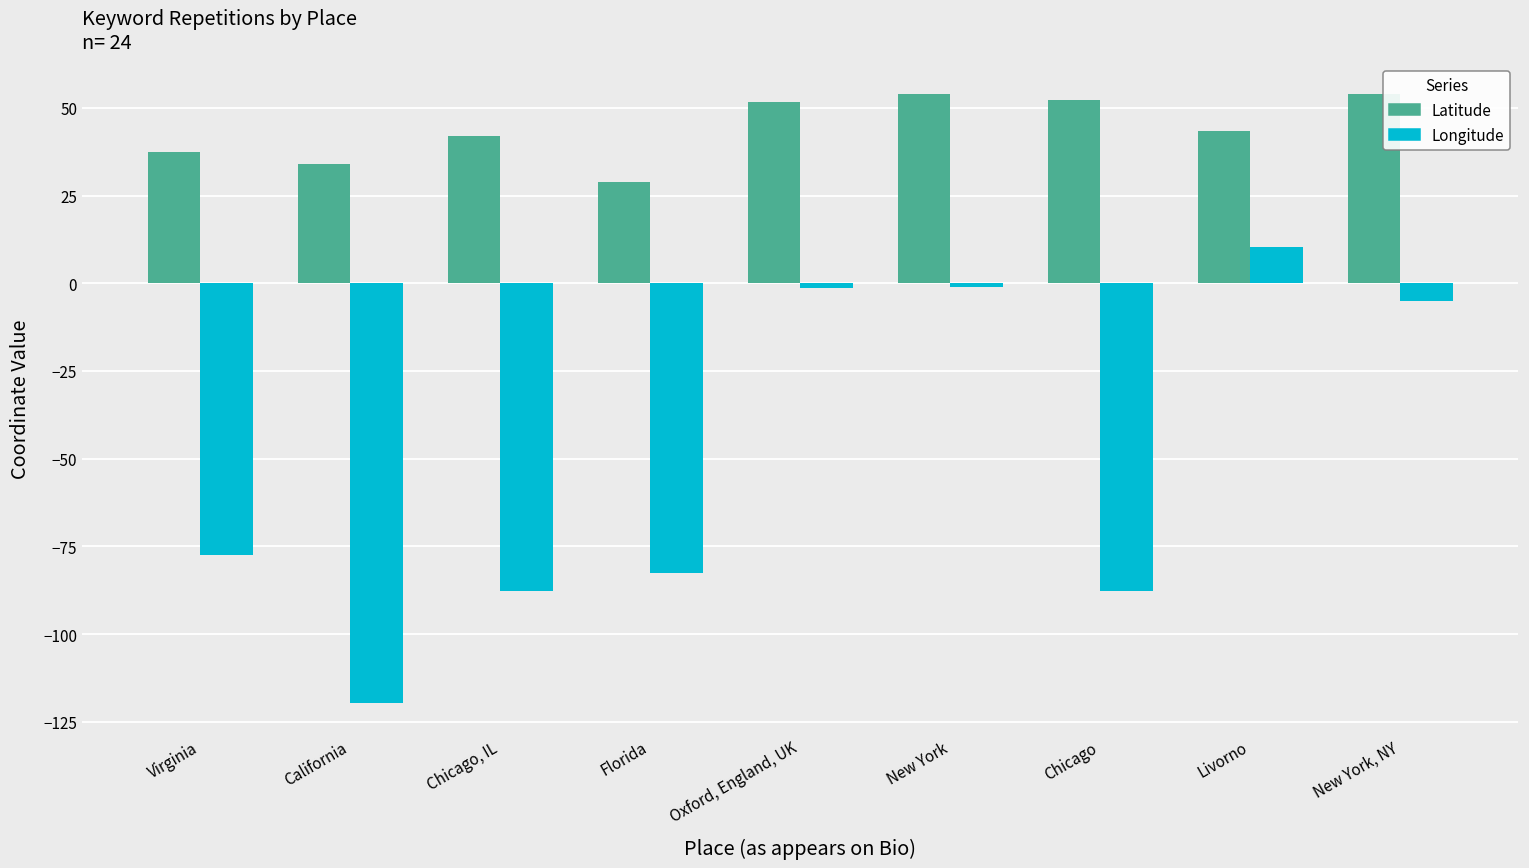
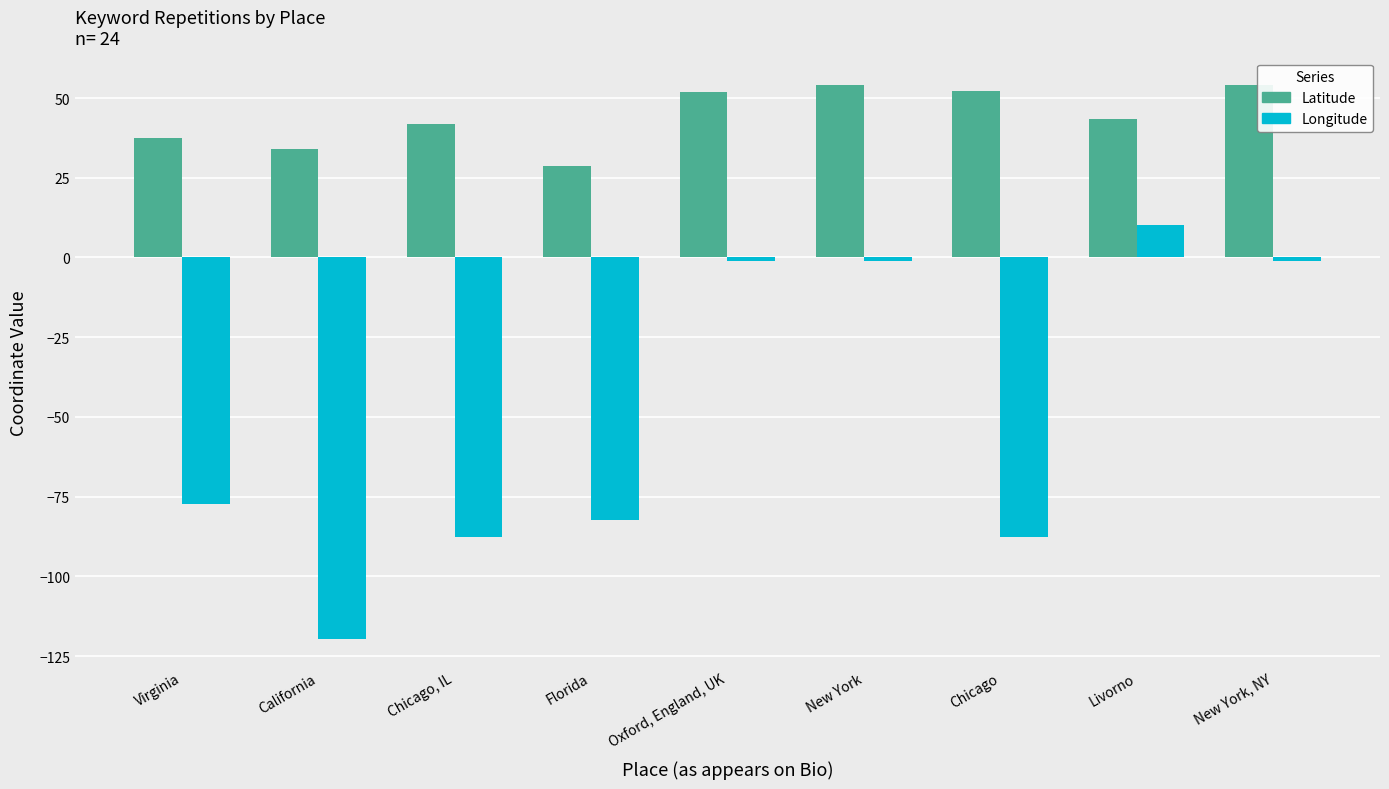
Longitude, New York, NY: -5 -> -1
